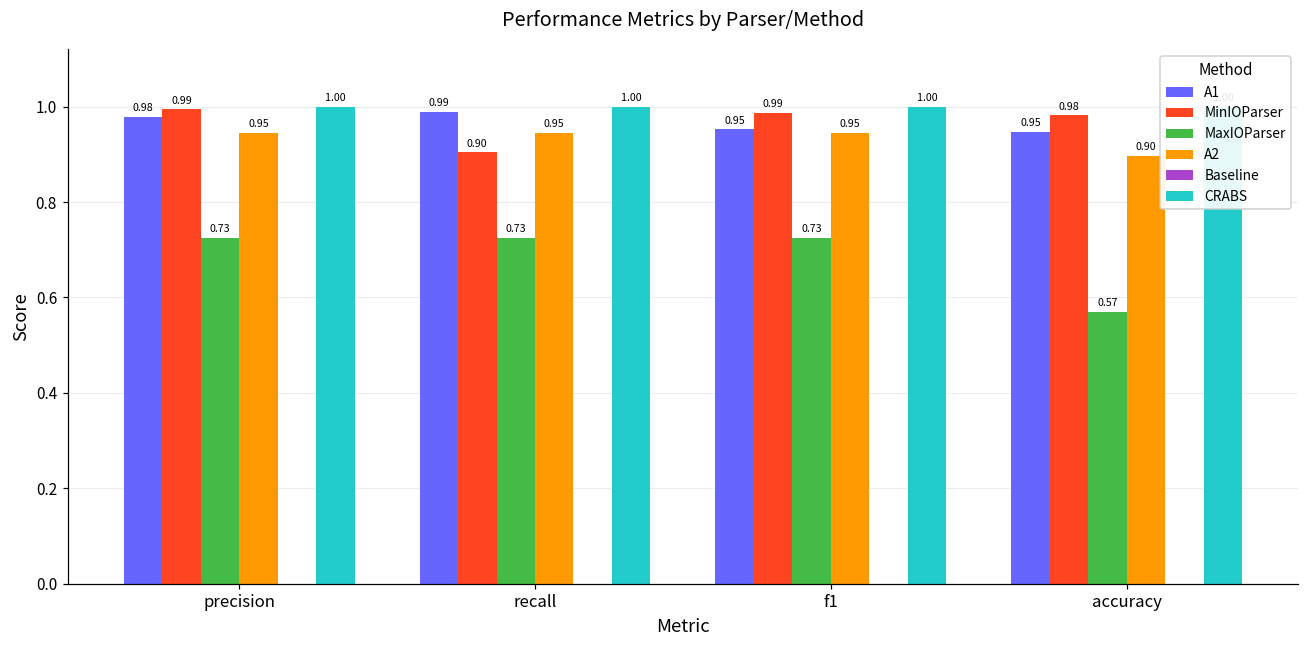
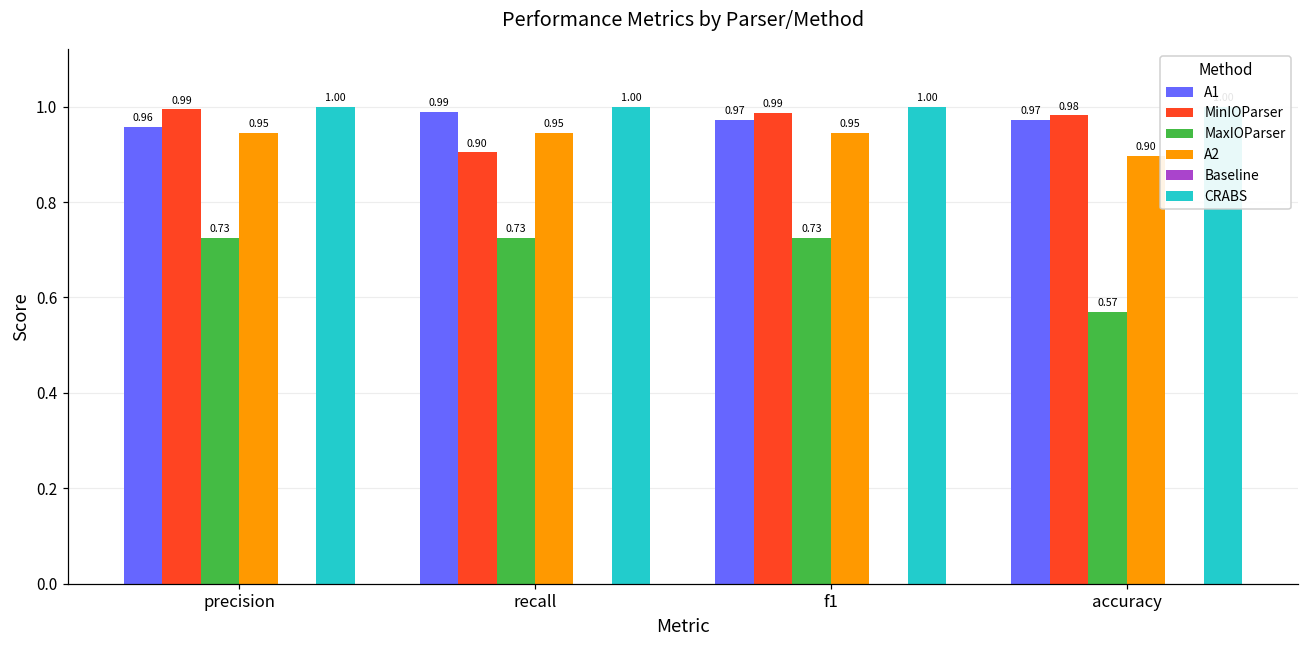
A1, precision: 0.98 -> 0.96
A1, f1: 0.95 -> 0.97
A1, accuracy: 0.95 -> 0.97
